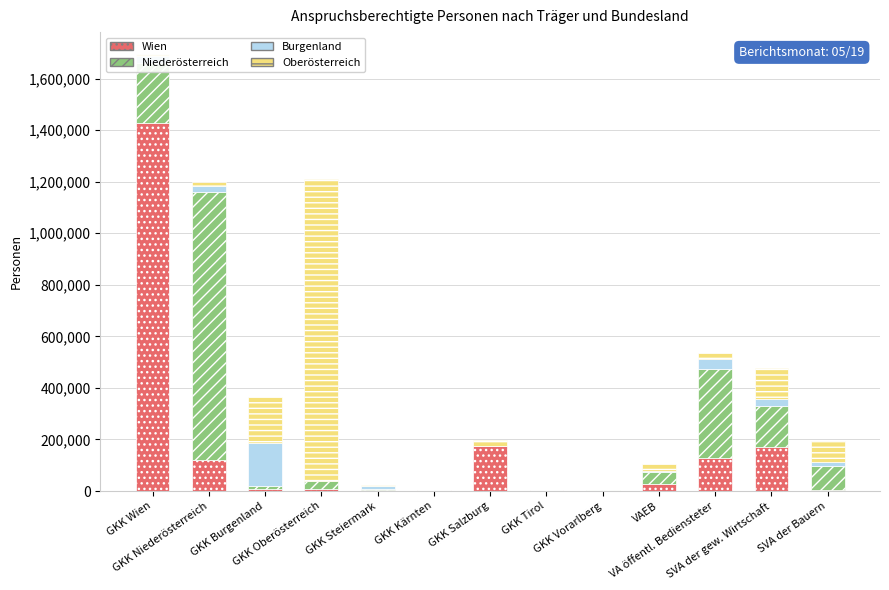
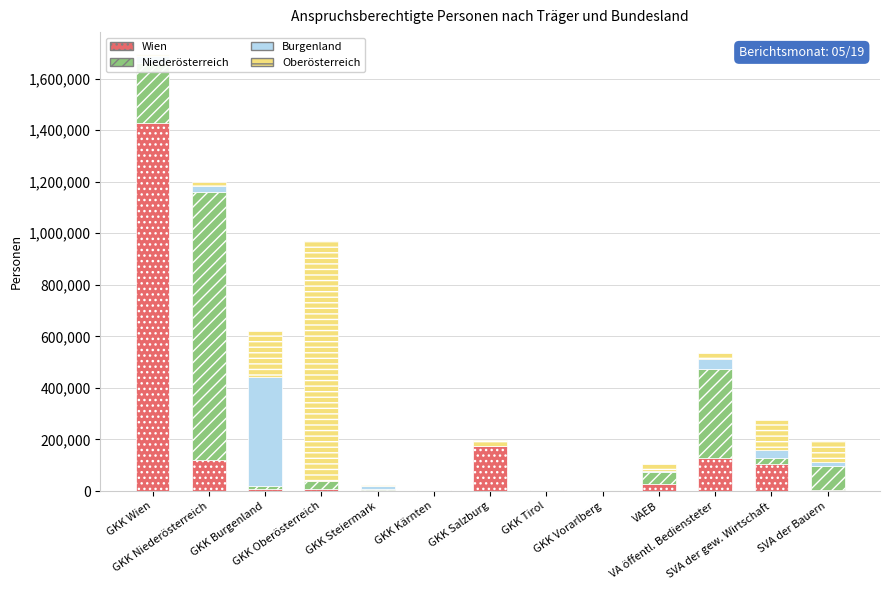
Burgenland, GKK Burgenland: 170,000 -> 420,000
Oberösterreich, GKK Oberösterreich: 1,170,000 -> 930,000
Wien, SVA der gew. Wirtschaft: 170,000 -> 110,000
Niederösterreich, SVA der gew. Wirtschaft: 160,000 -> 20,000
